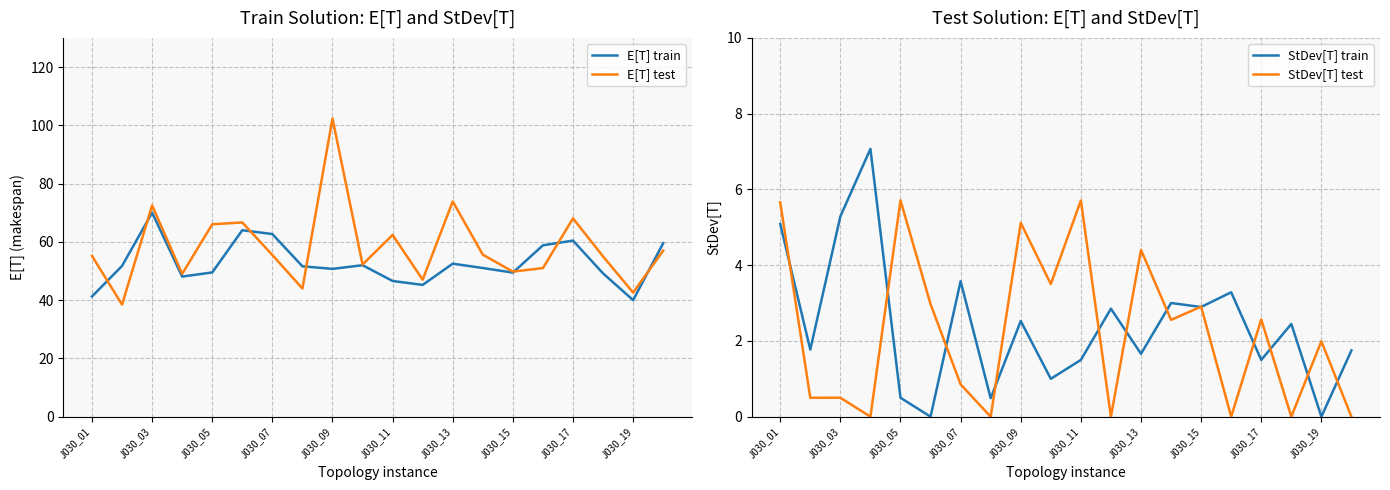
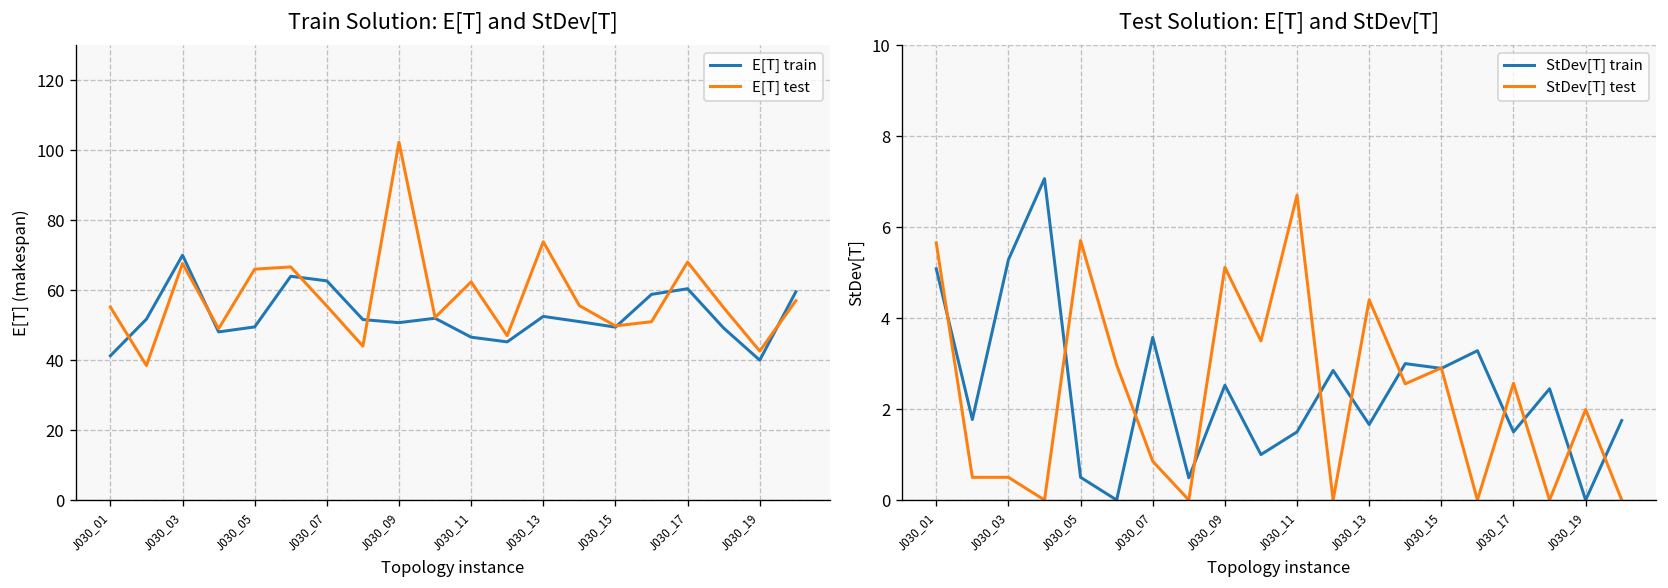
Train Solution: E[T] and StDev[T], E[T] test, J030_03: 73 -> 68
Test Solution: E[T] and StDev[T], StDev[T] test, J030_11: 5.7 -> 6.7
